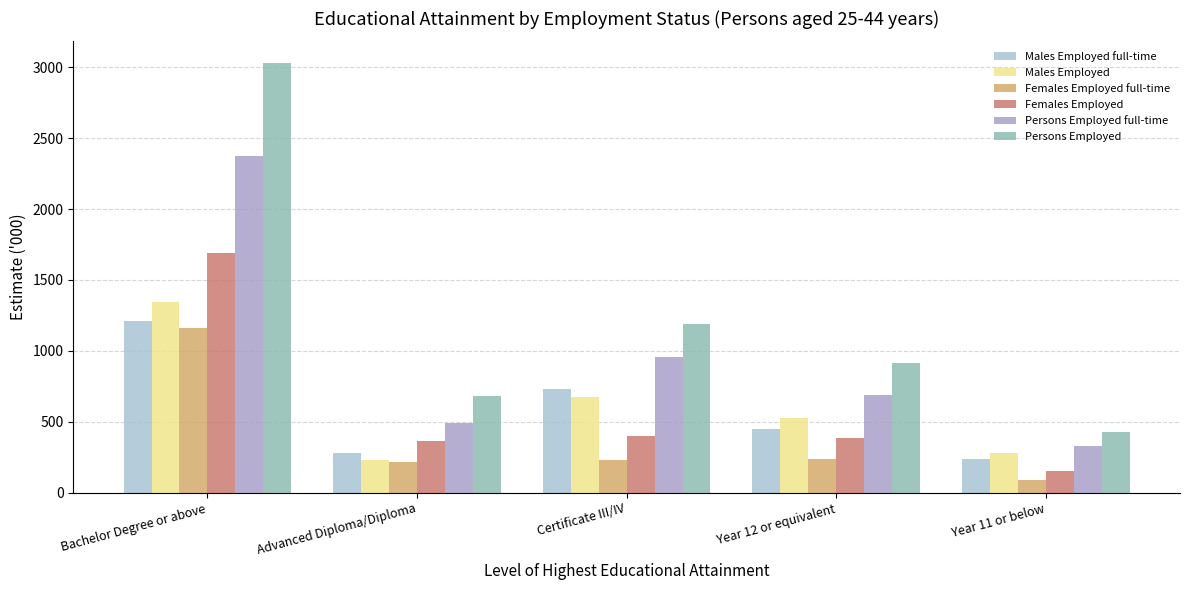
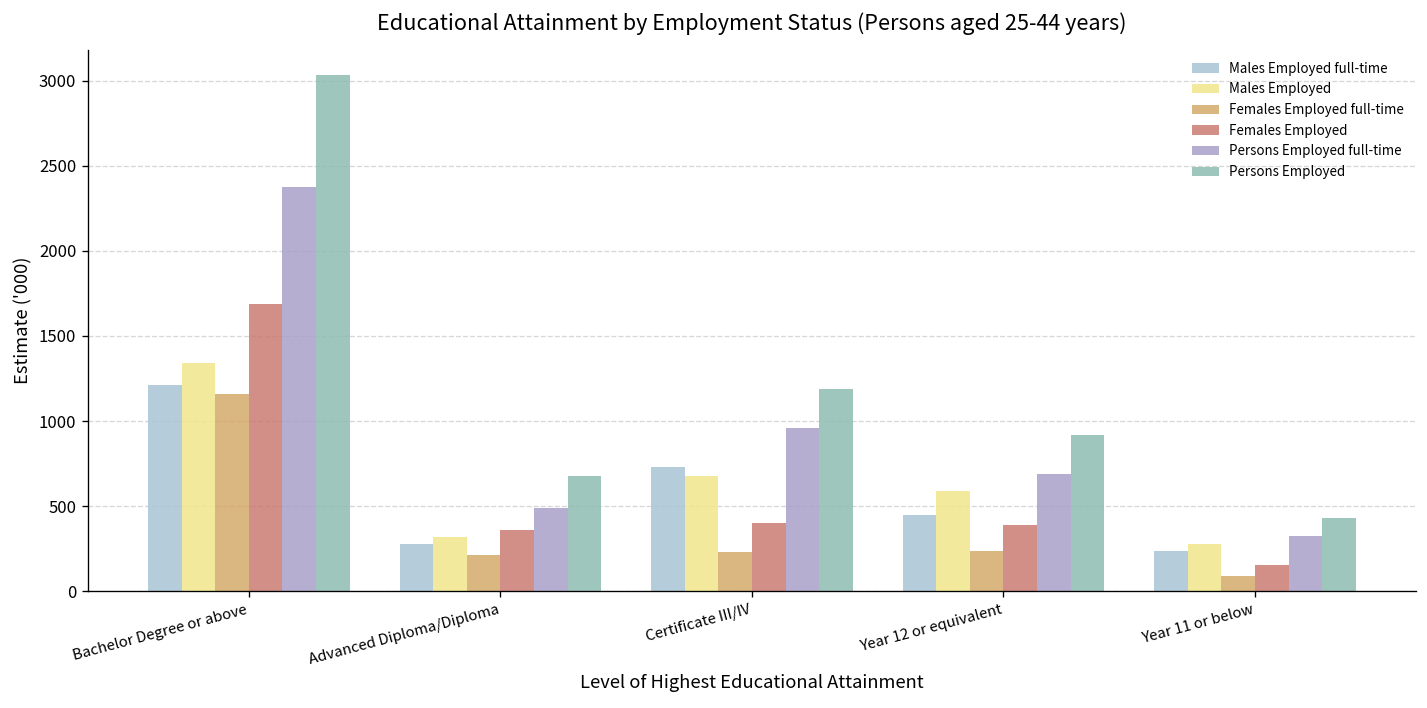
Males Employed, Advanced Diploma/Diploma: 230 -> 320
Males Employed, Year 12 or equivalent: 530 -> 590
